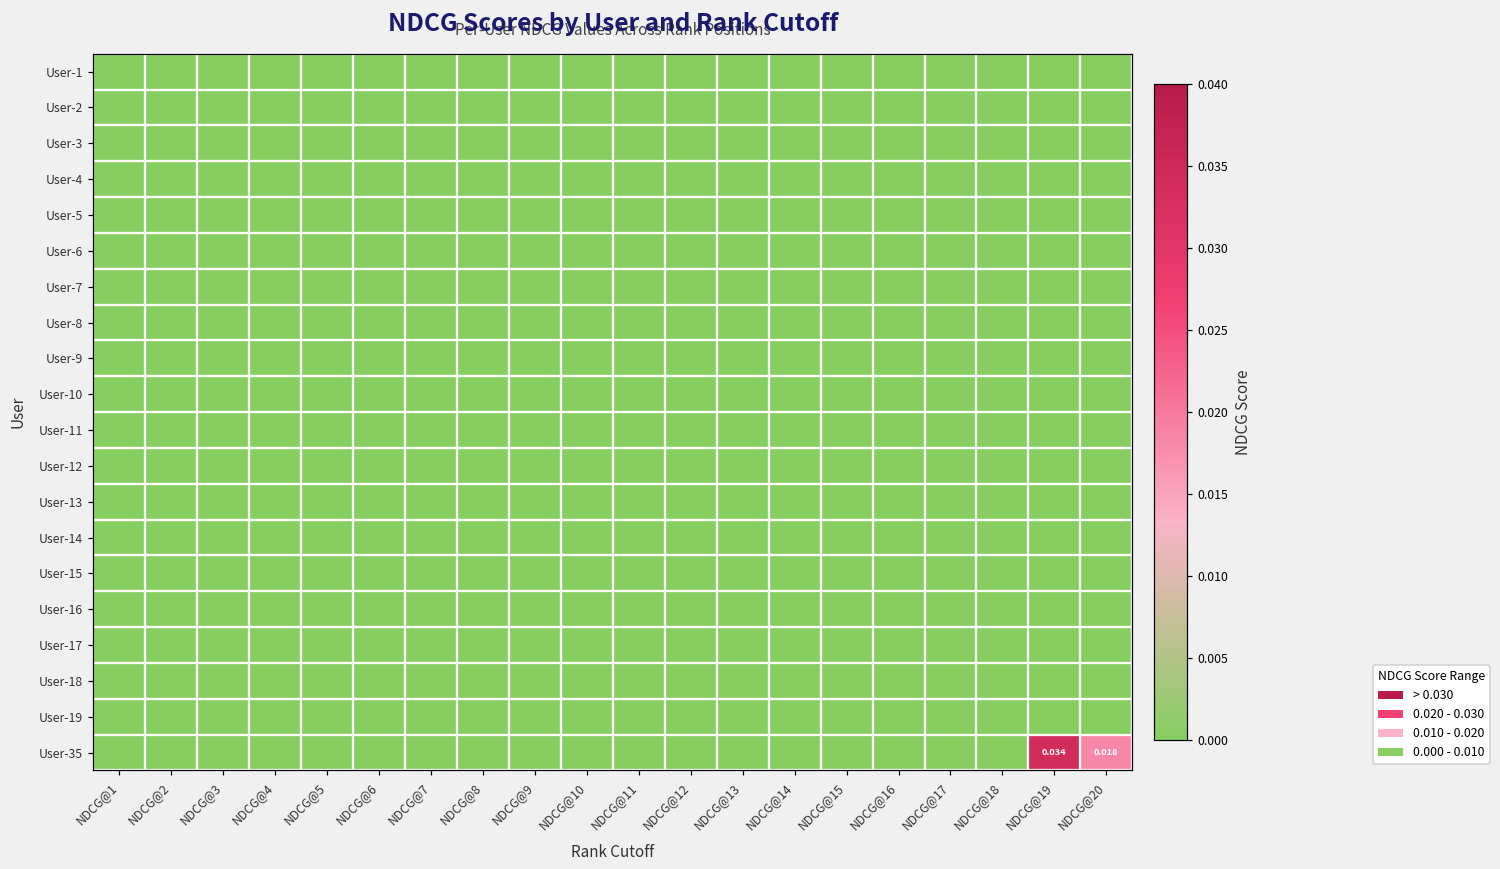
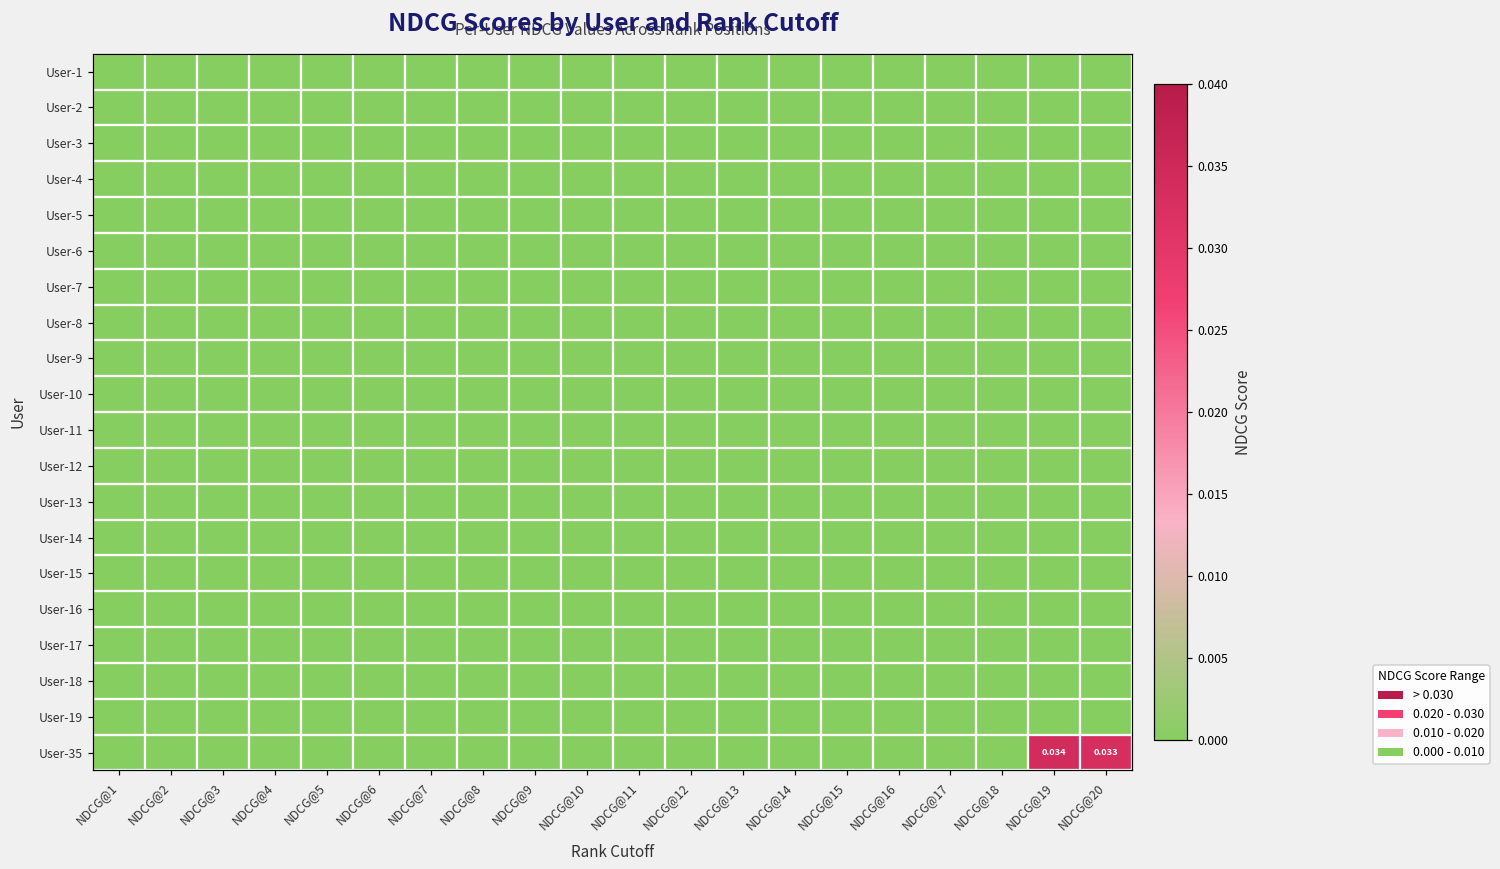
User-35, NDCG@20: 0.018 -> 0.033
